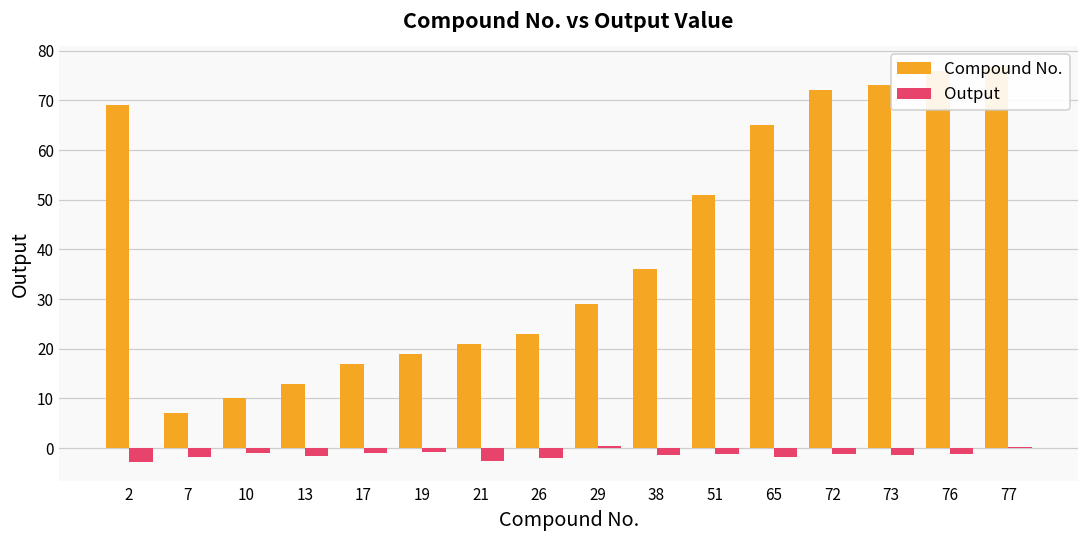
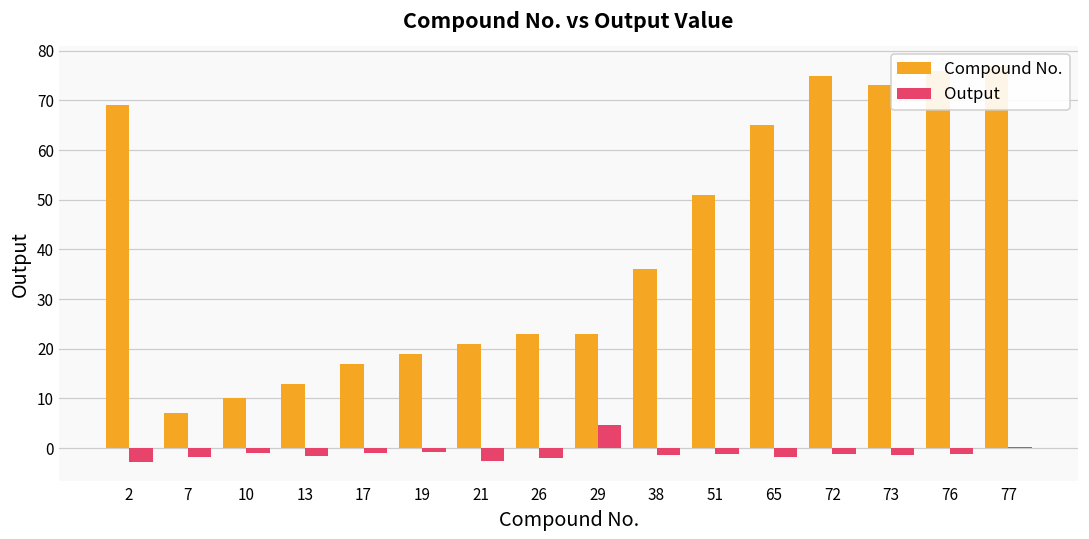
Compound No., 29: 29 -> 23
Output, 29: 1 -> 5
Compound No., 72: 72 -> 75
